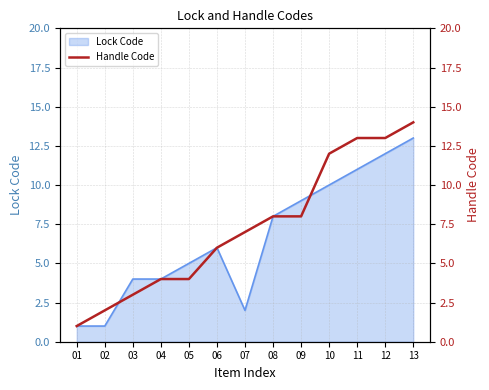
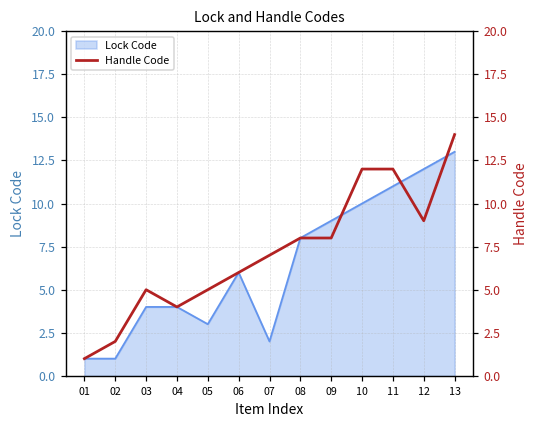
Lock Code, 05: 5 -> 3
Handle Code, 03: 3 -> 5
Handle Code, 05: 4 -> 5
Handle Code, 11: 13 -> 12
Handle Code, 12: 13 -> 9
